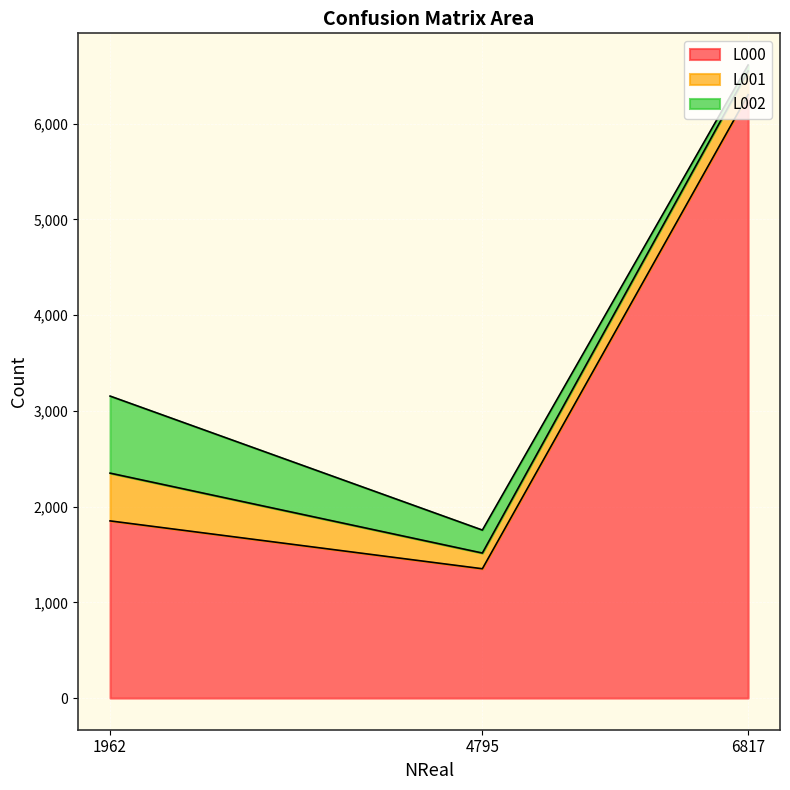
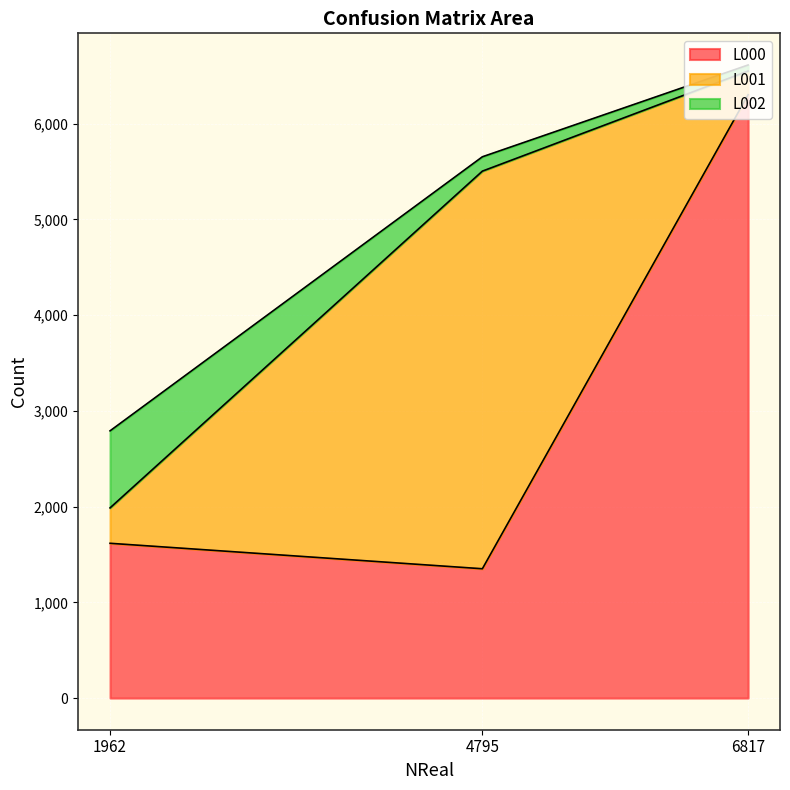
L000, 1962: 1,900 -> 1,600
L001, 1962: 500 -> 400
L001, 4795: 200 -> 4,200
L002, 4795: 240 -> 150
